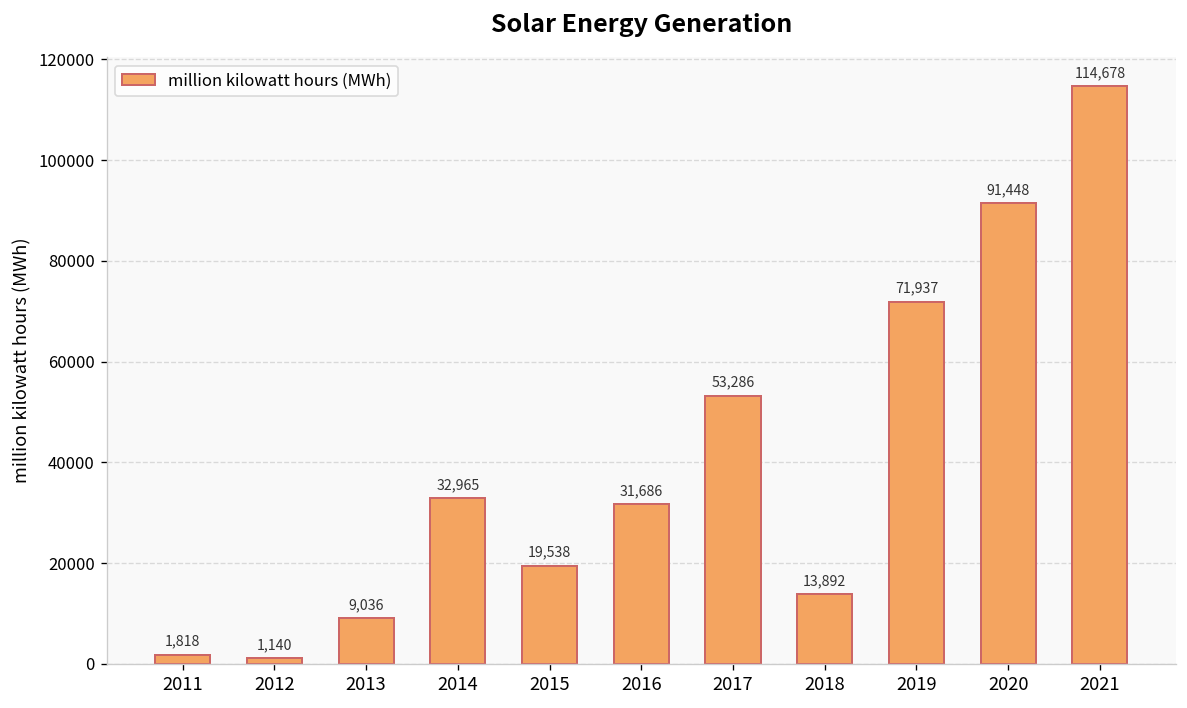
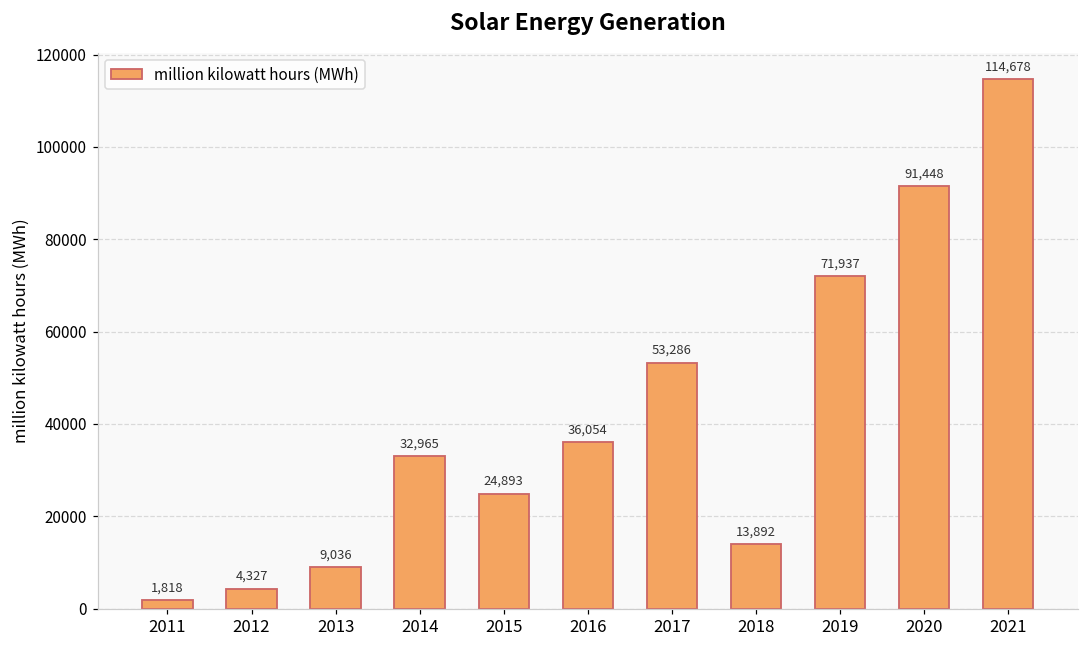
2012: 1,140 -> 4,327
2015: 19,538 -> 24,893
2016: 31,686 -> 36,054
